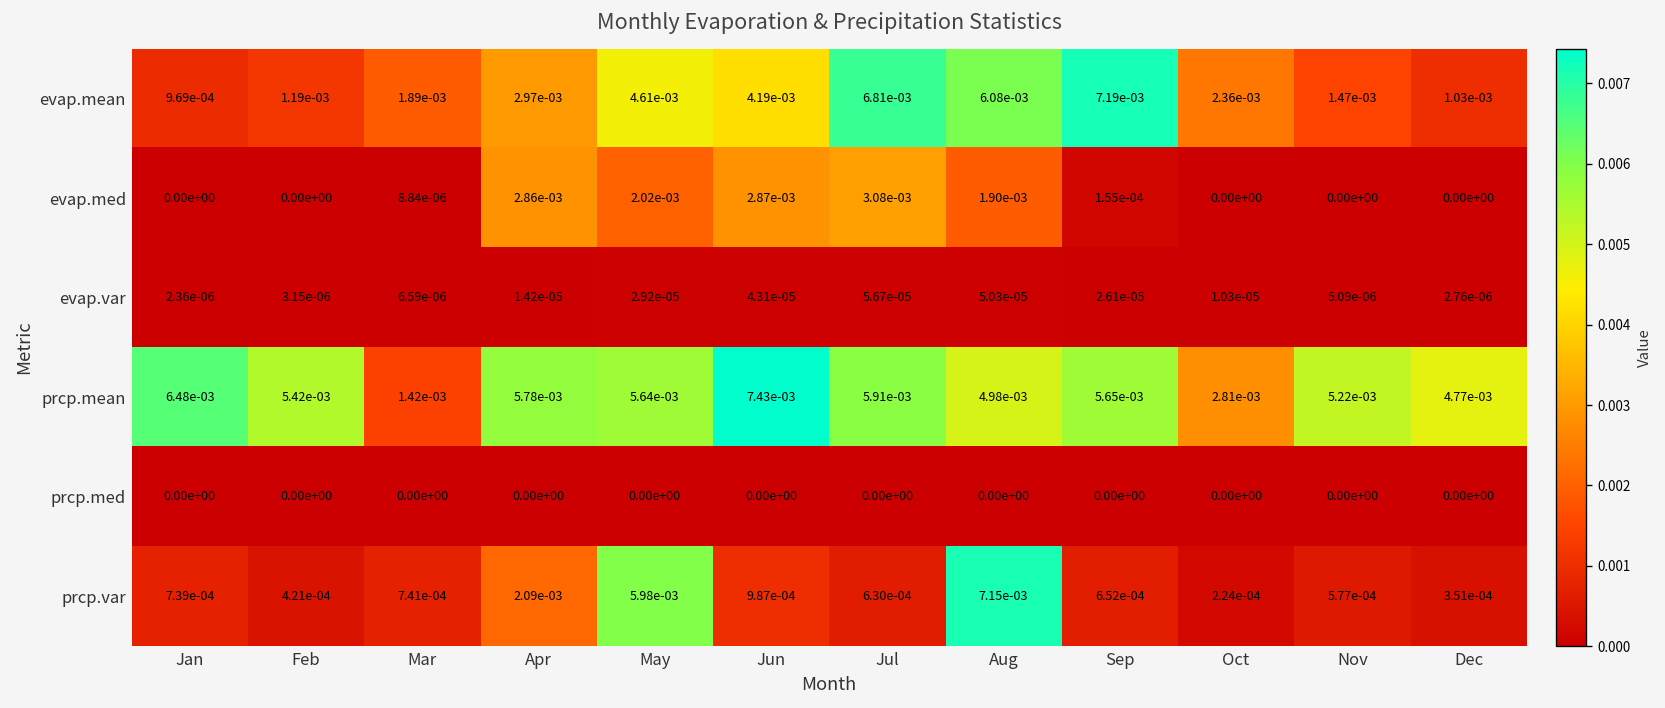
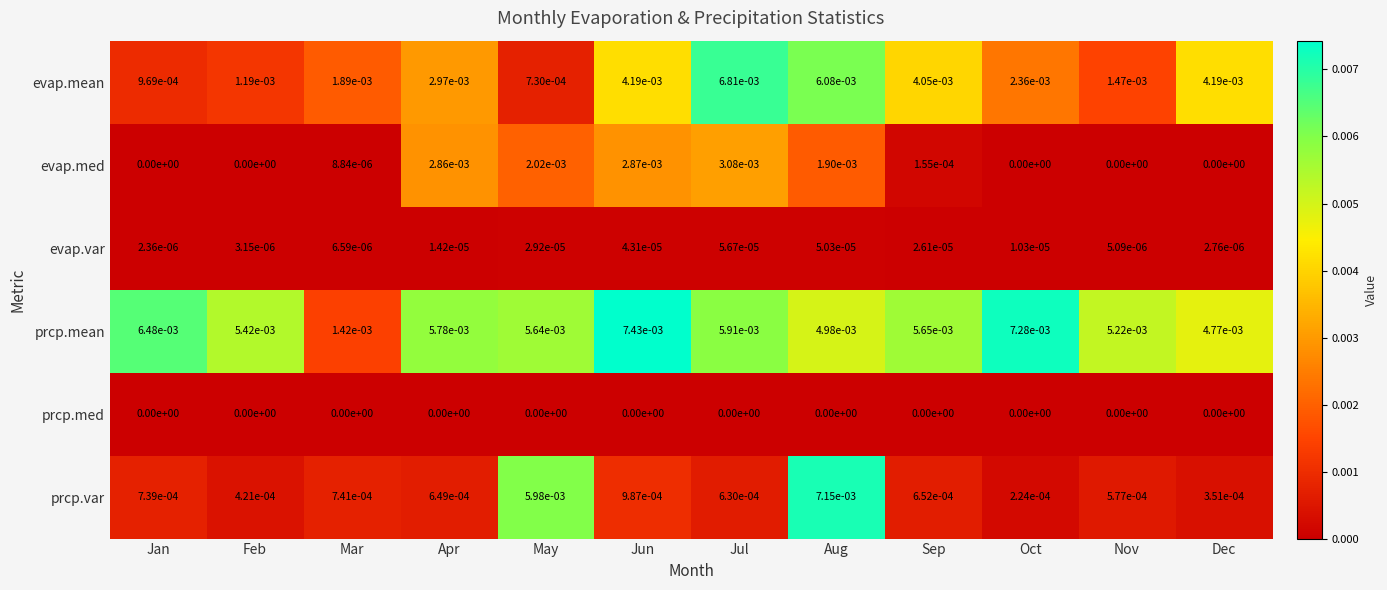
evap.mean, May: 4.61e-03 -> 7.30e-04
evap.mean, Sep: 7.19e-03 -> 4.05e-03
evap.mean, Dec: 1.03e-03 -> 4.19e-03
prcp.mean, Oct: 2.81e-03 -> 7.28e-03
prcp.var, Apr: 2.09e-03 -> 6.49e-04
